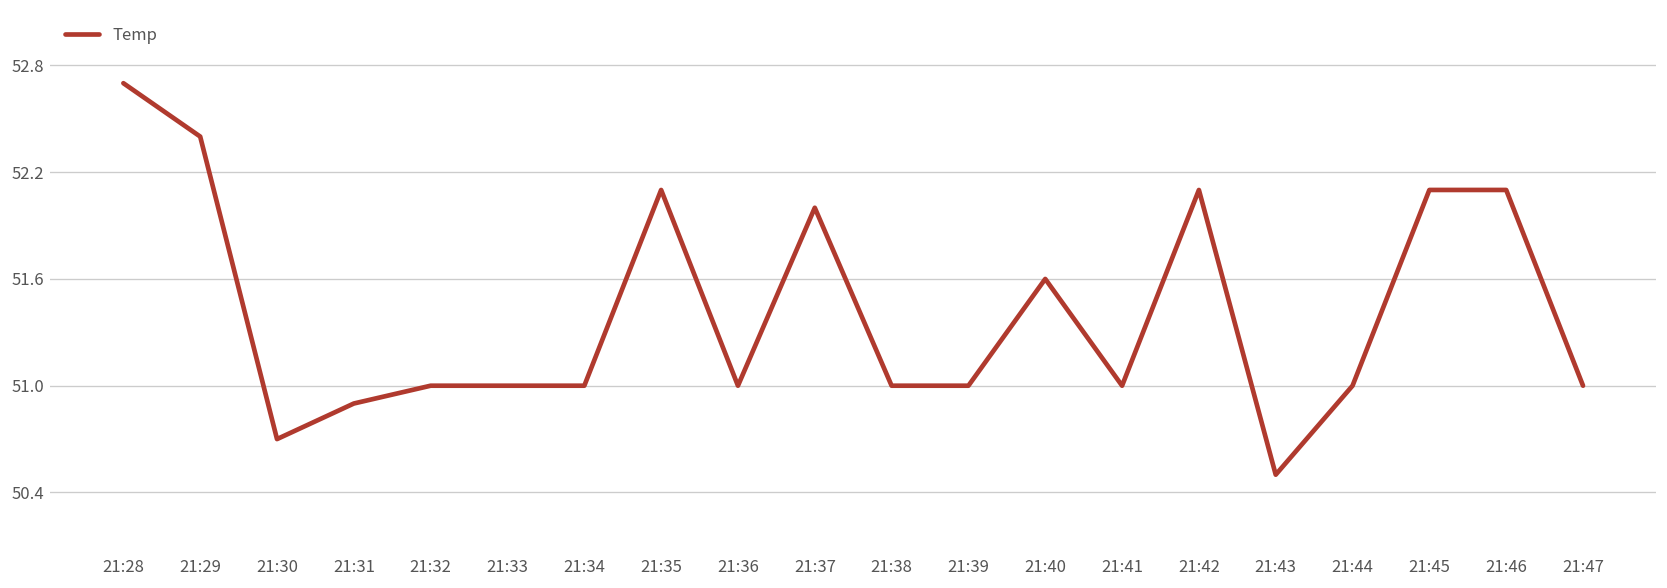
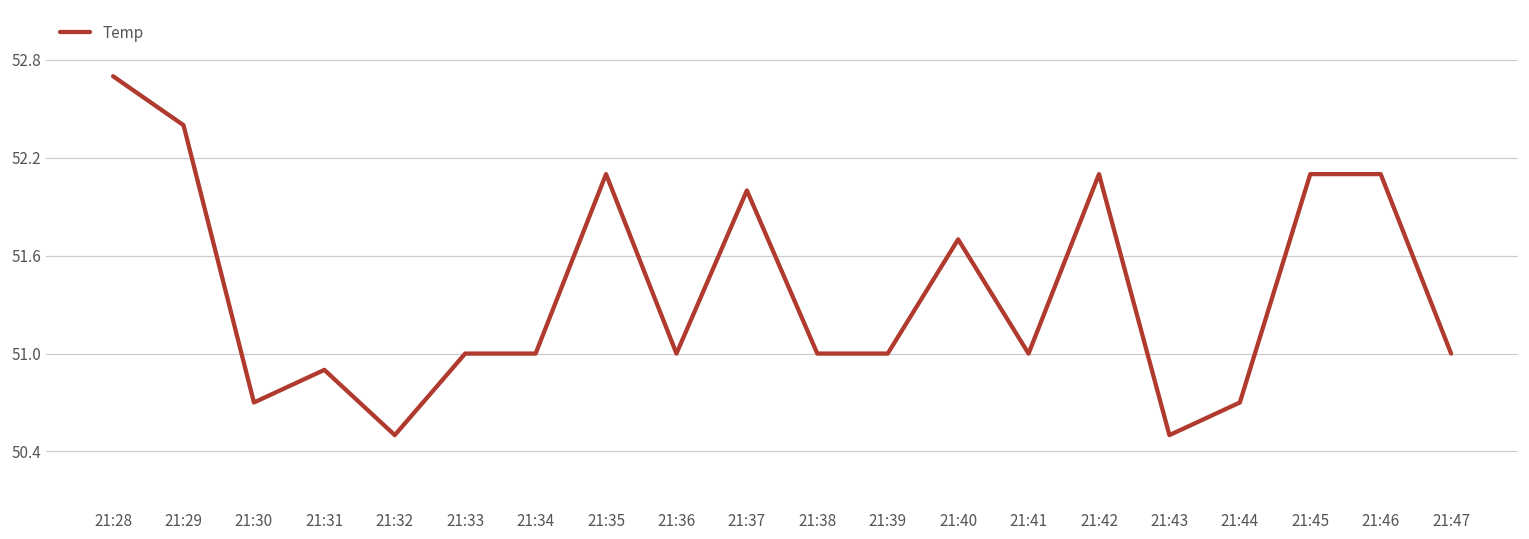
21:32: 51.0 -> 50.5
21:40: 51.6 -> 51.7
21:44: 51.0 -> 50.7
